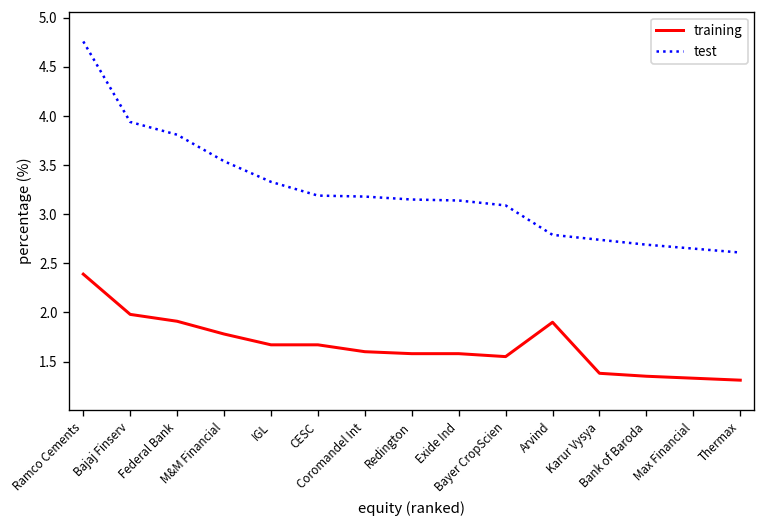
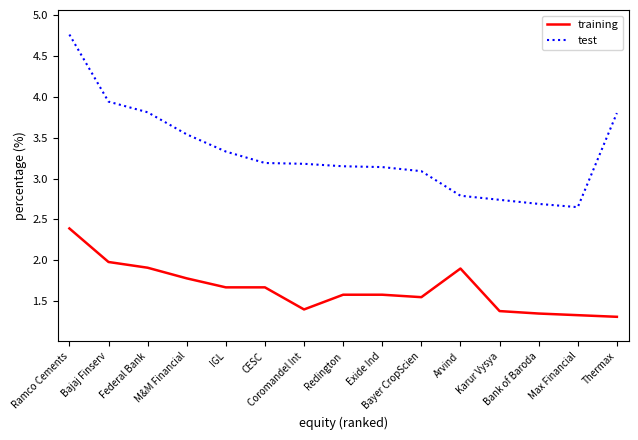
training, Coromandel Int: 1.6 -> 1.4
test, Thermax: 2.6 -> 3.8
